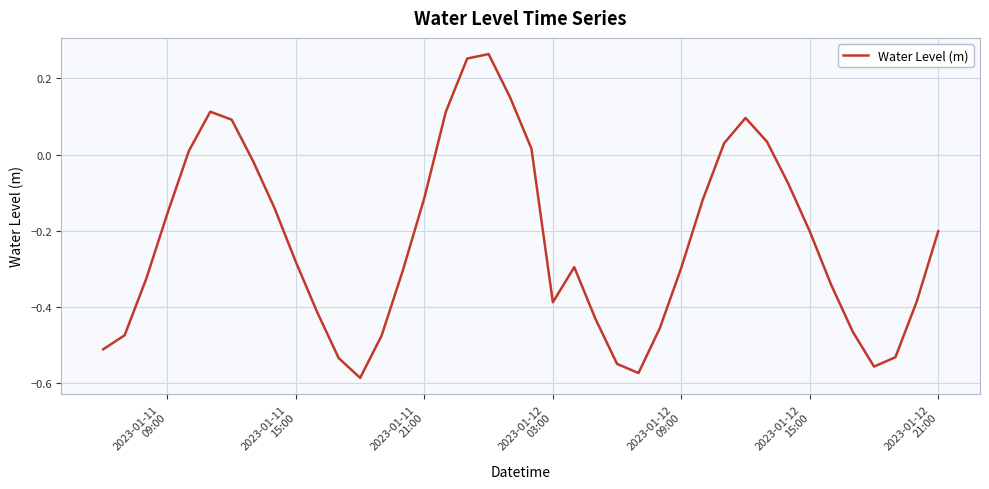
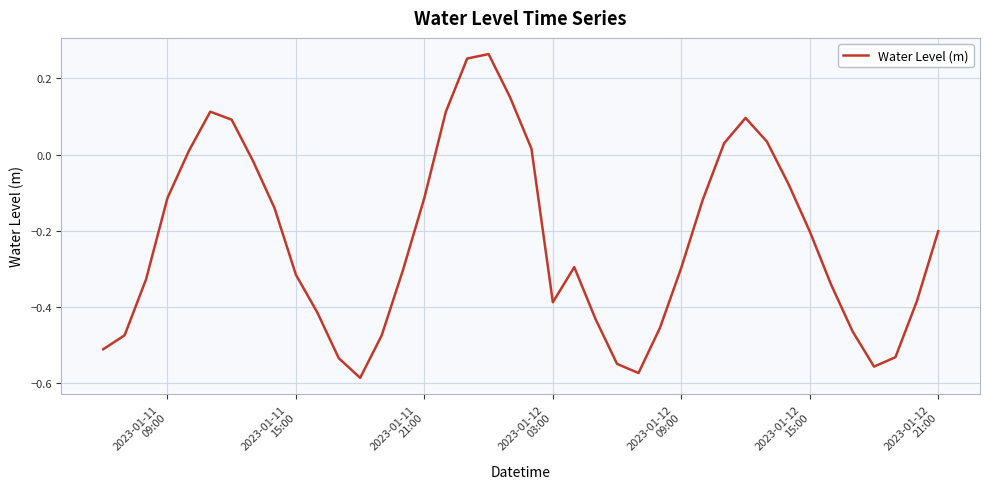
2023-01-11 09:00: -0.15 -> -0.11
2023-01-11 15:00: -0.28 -> -0.32
